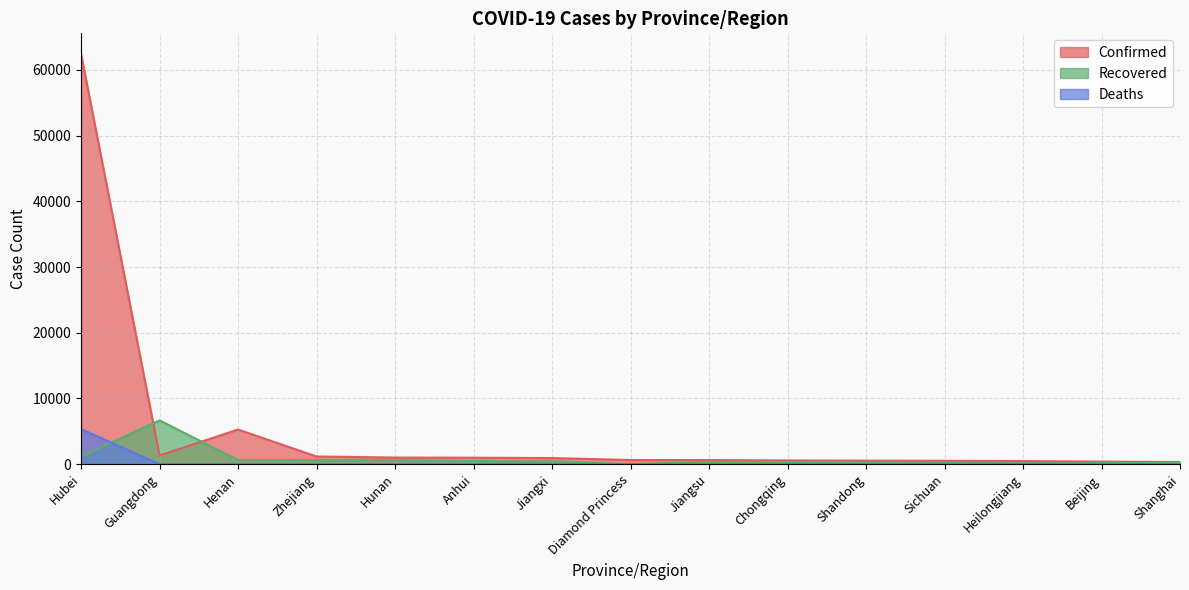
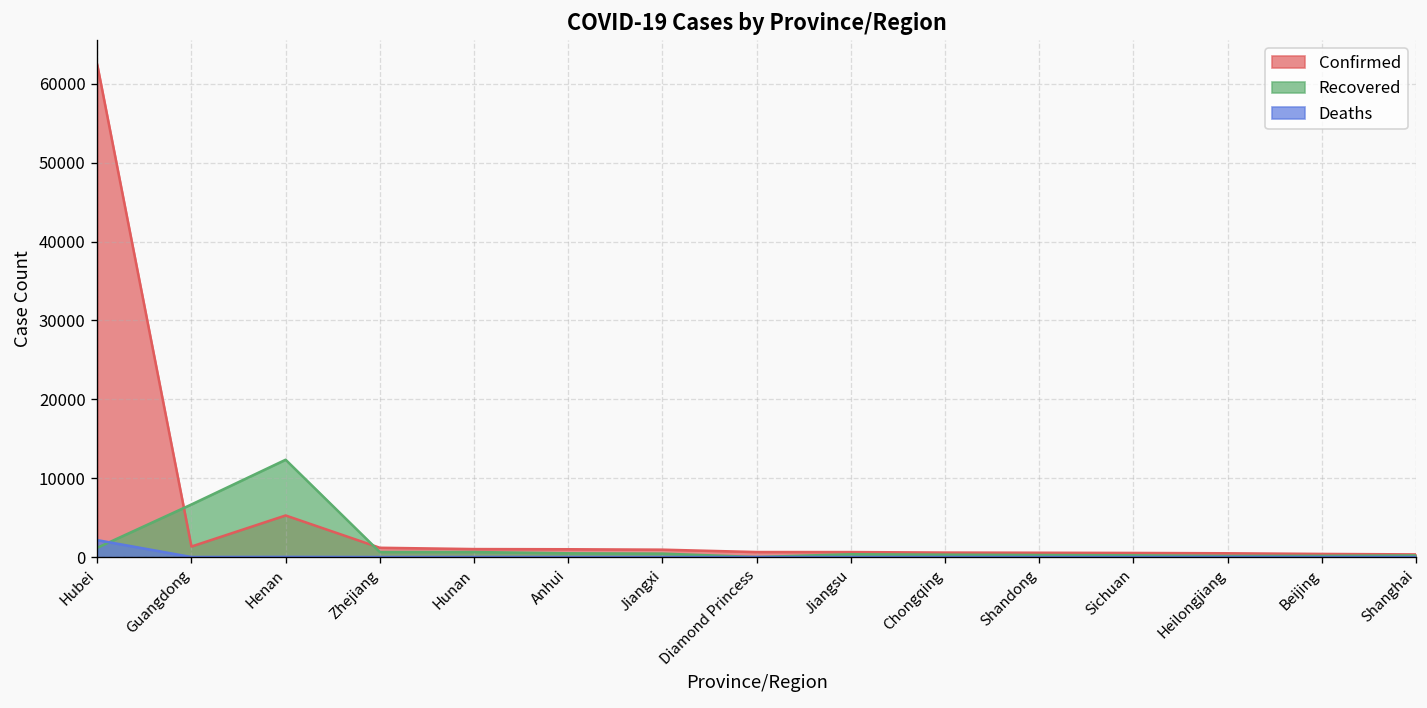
Deaths, Hubei: 5000 -> 2000
Recovered, Henan: 1000 -> 12000
